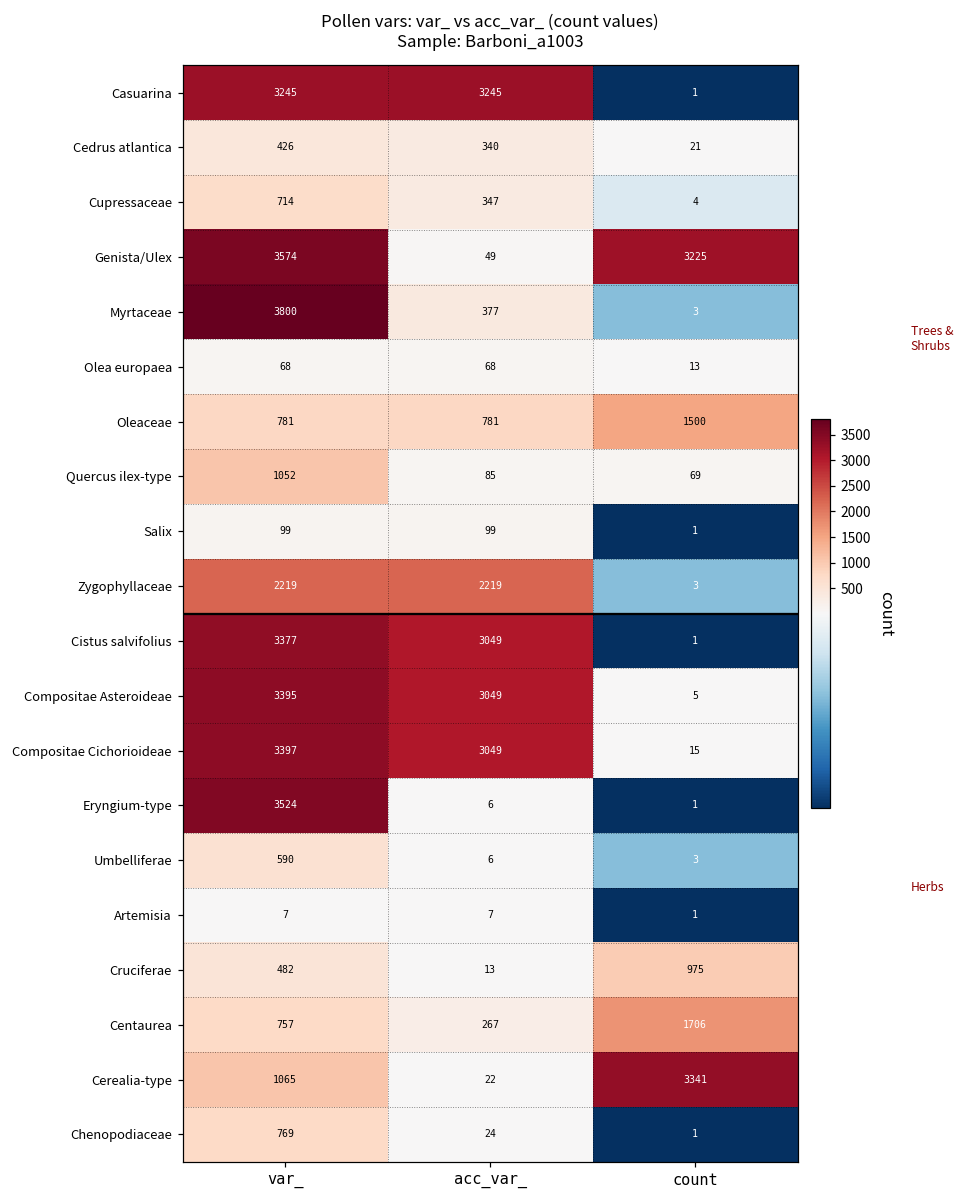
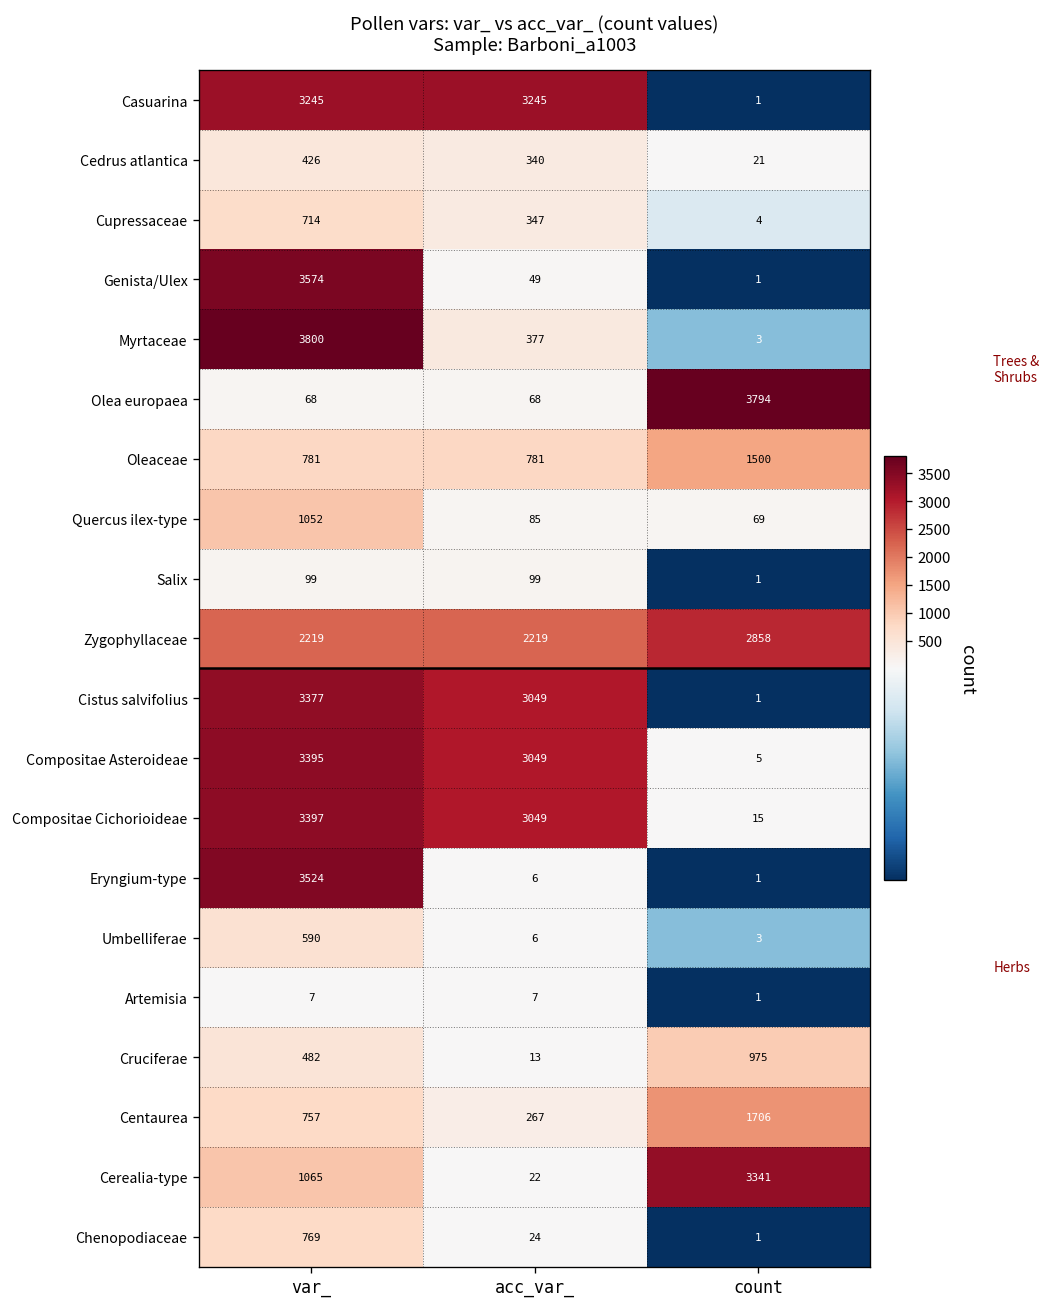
Genista/Ulex, count: 3225 -> 1
Olea europaea, count: 13 -> 3794
Zygophyllaceae, count: 3 -> 2858
